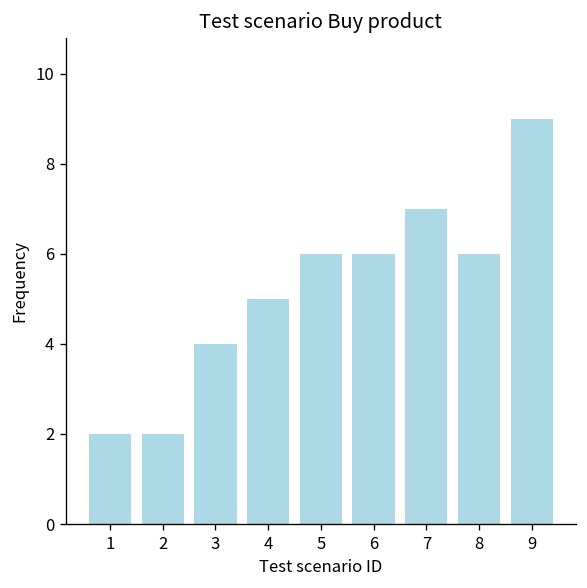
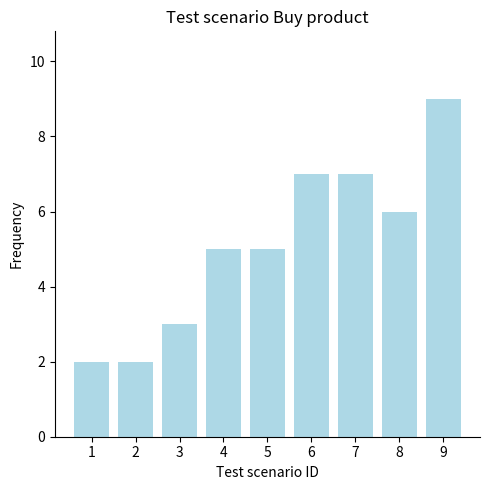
3: 4 -> 3
5: 6 -> 5
6: 6 -> 7
